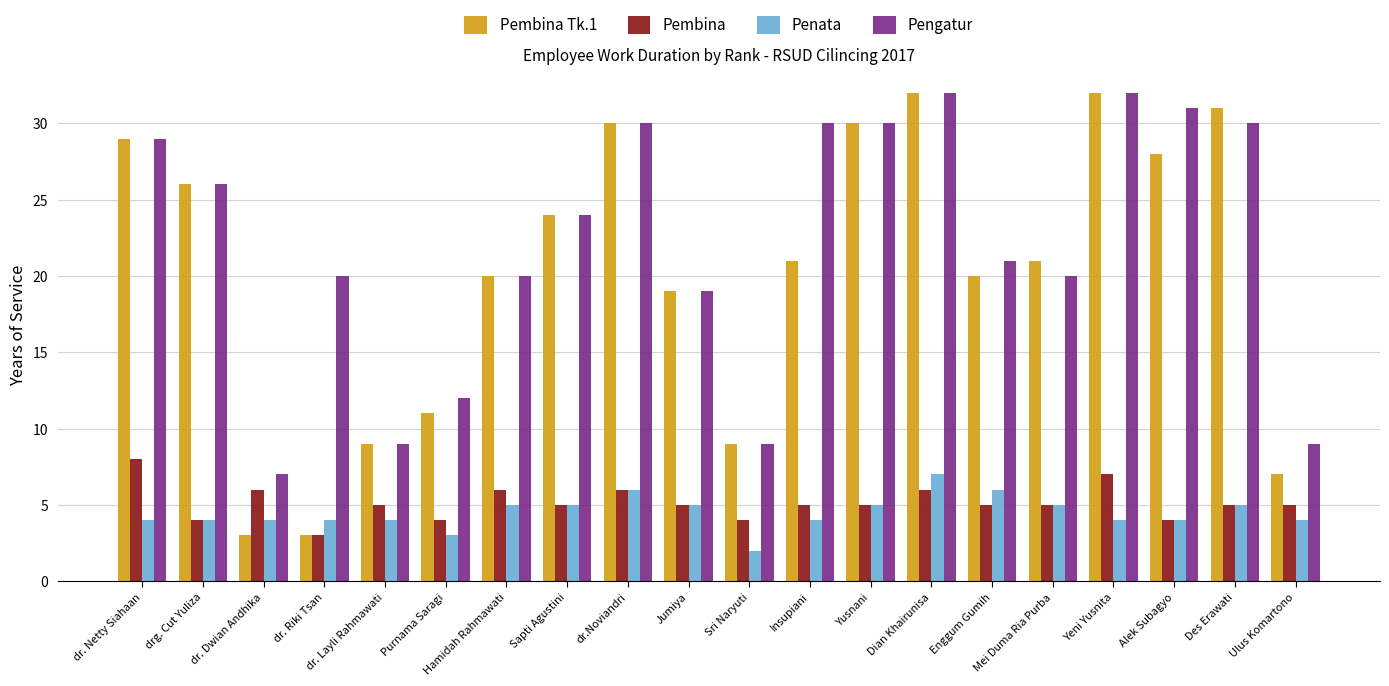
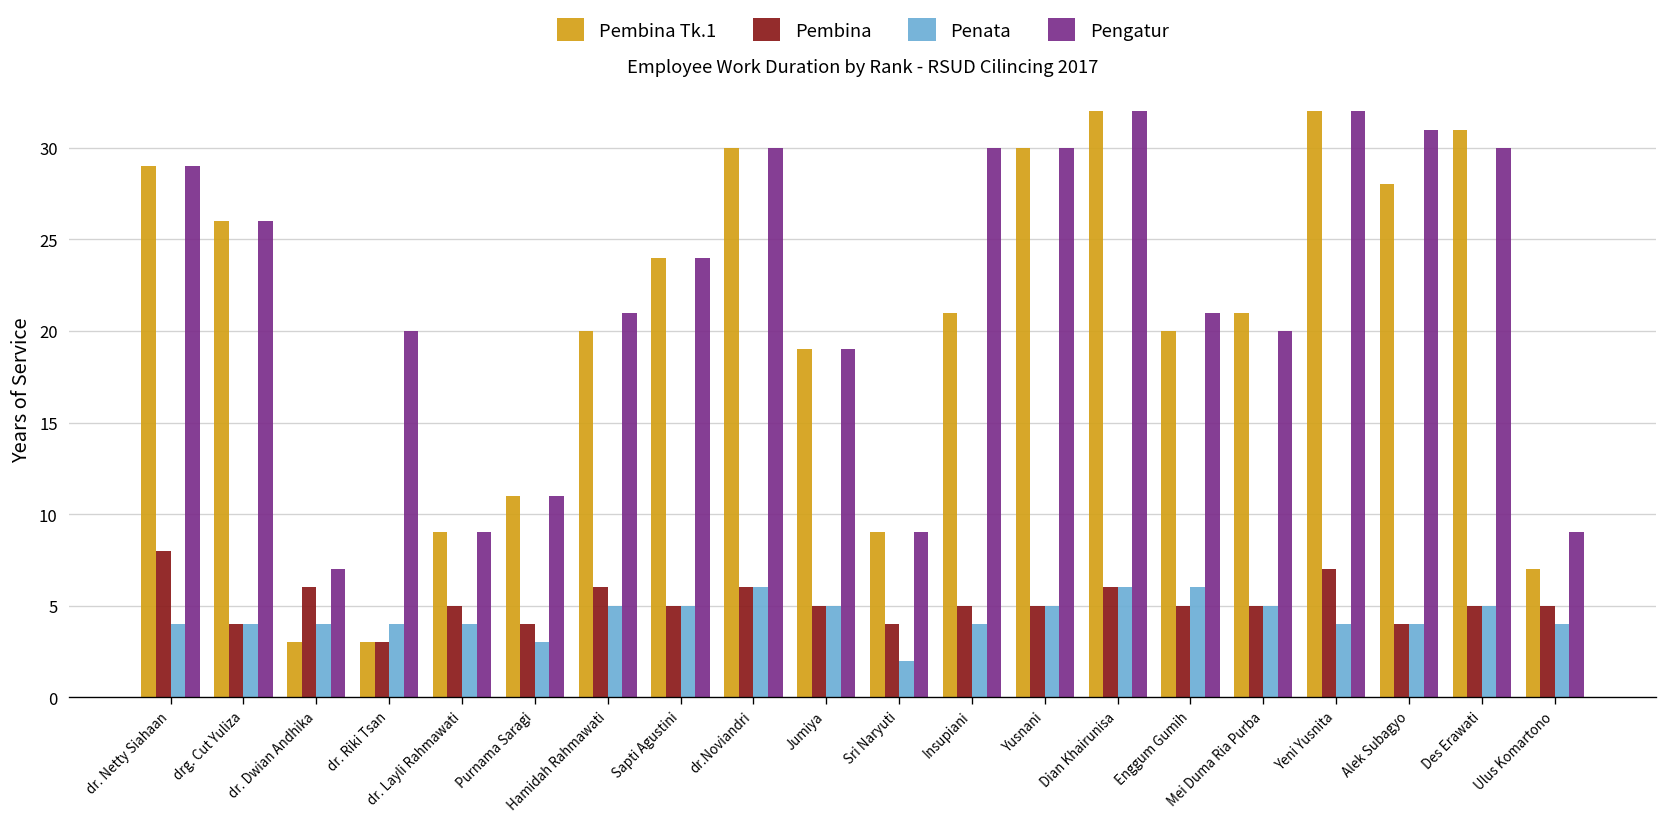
Pengatur, Purnama Saragi: 12 -> 11
Pengatur, Hamidah Rahmawati: 20 -> 21
Penata, Dian Khairunisa: 7 -> 6
